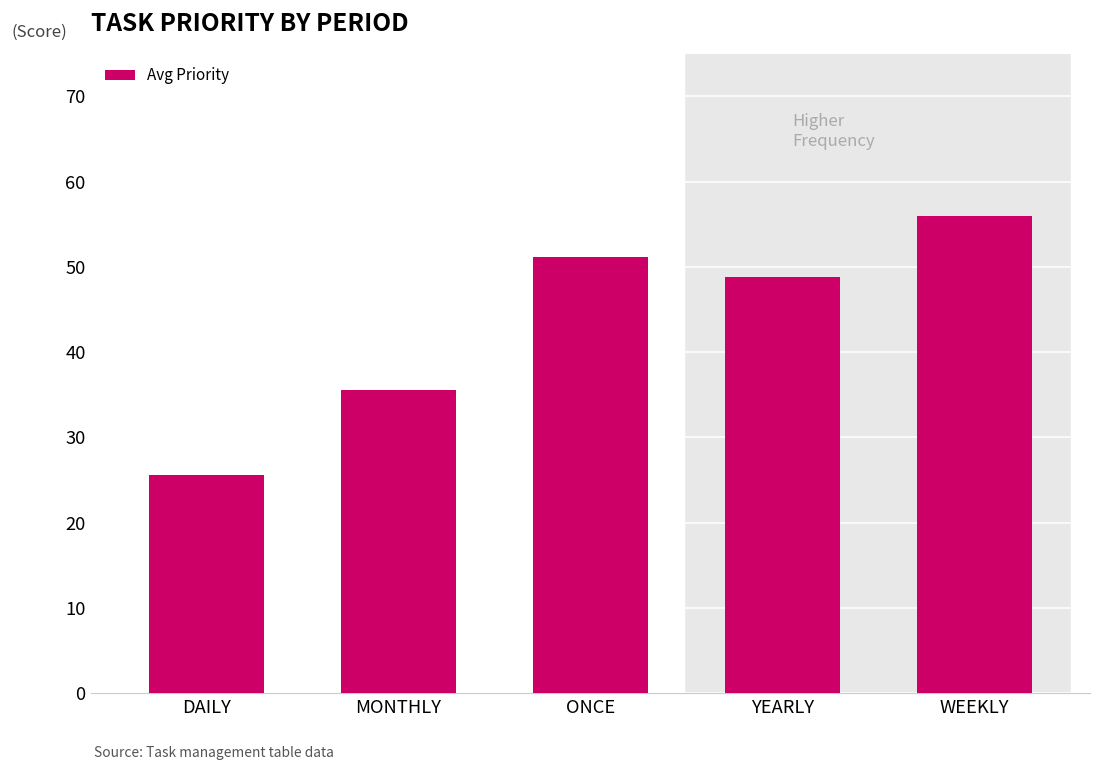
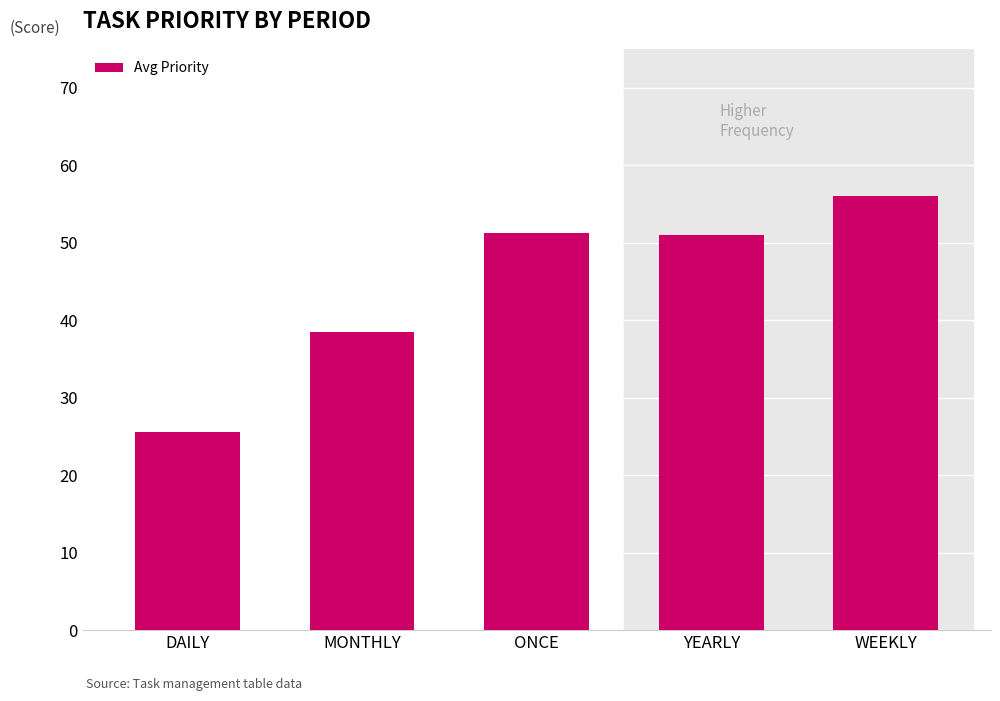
MONTHLY: 36 -> 39
YEARLY: 49 -> 51
